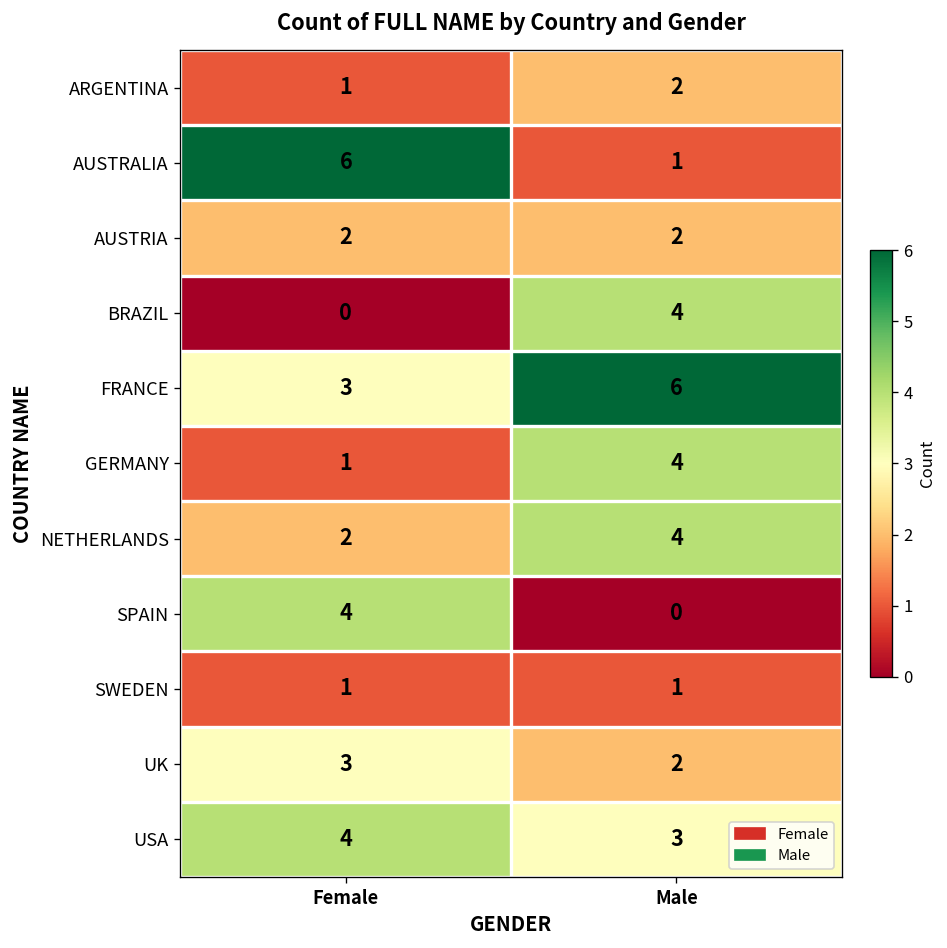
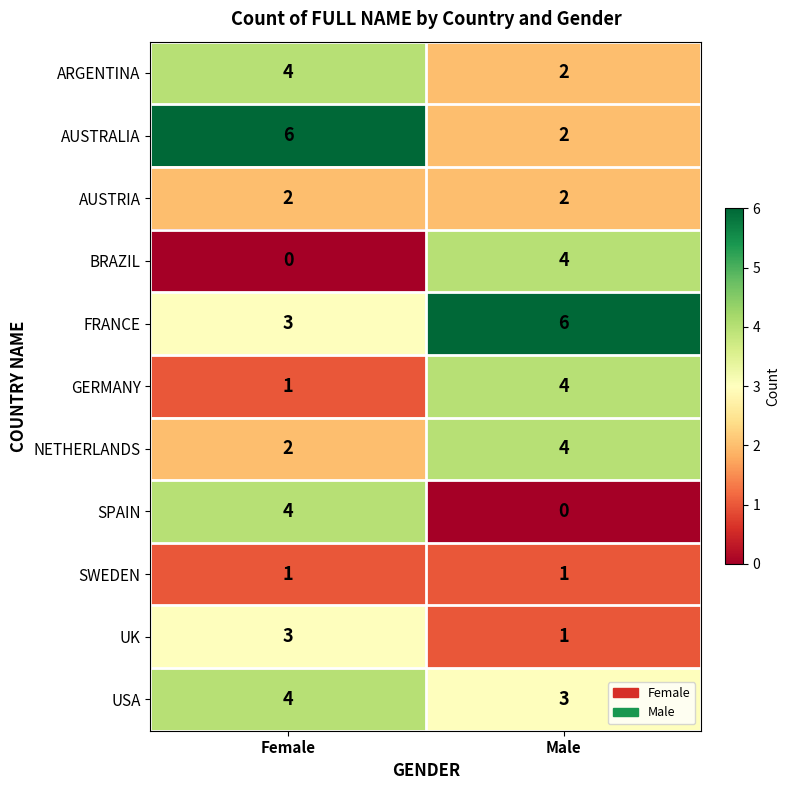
ARGENTINA, Female: 1 -> 4
AUSTRALIA, Male: 1 -> 2
UK, Male: 2 -> 1
